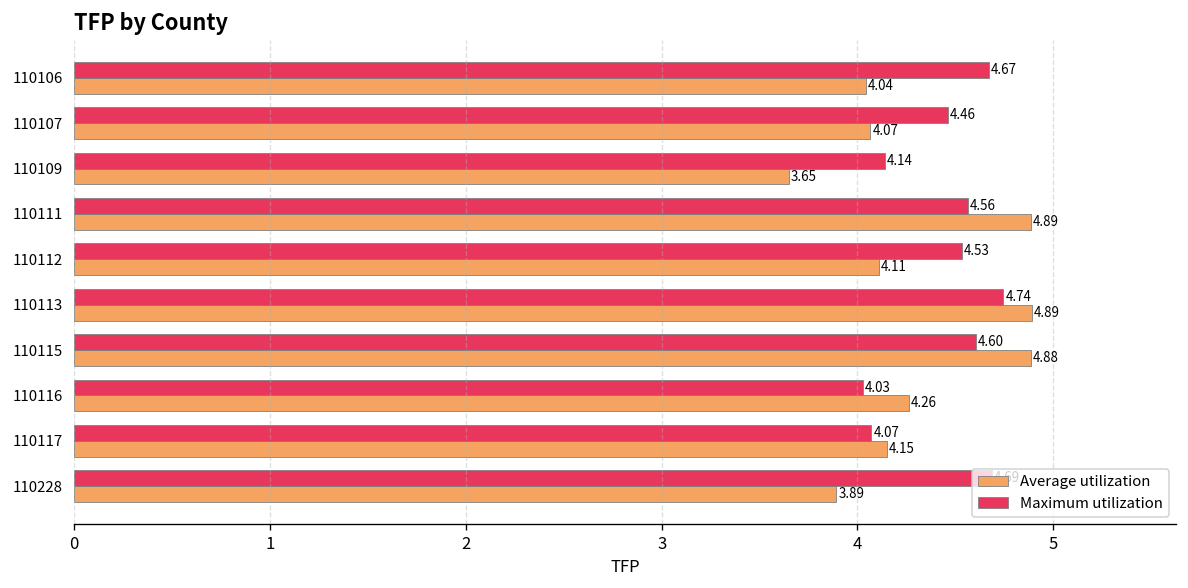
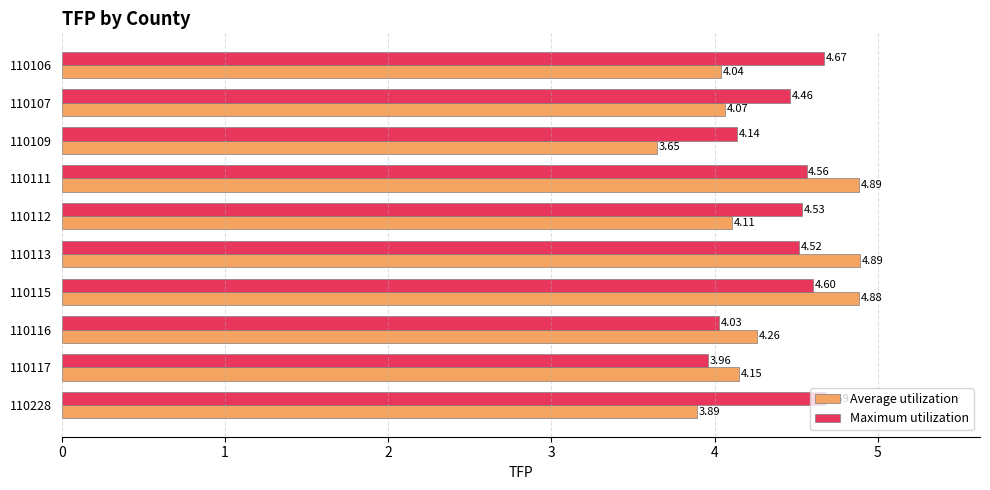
Maximum utilization, 110113: 4.74 -> 4.52
Maximum utilization, 110117: 4.07 -> 3.96
